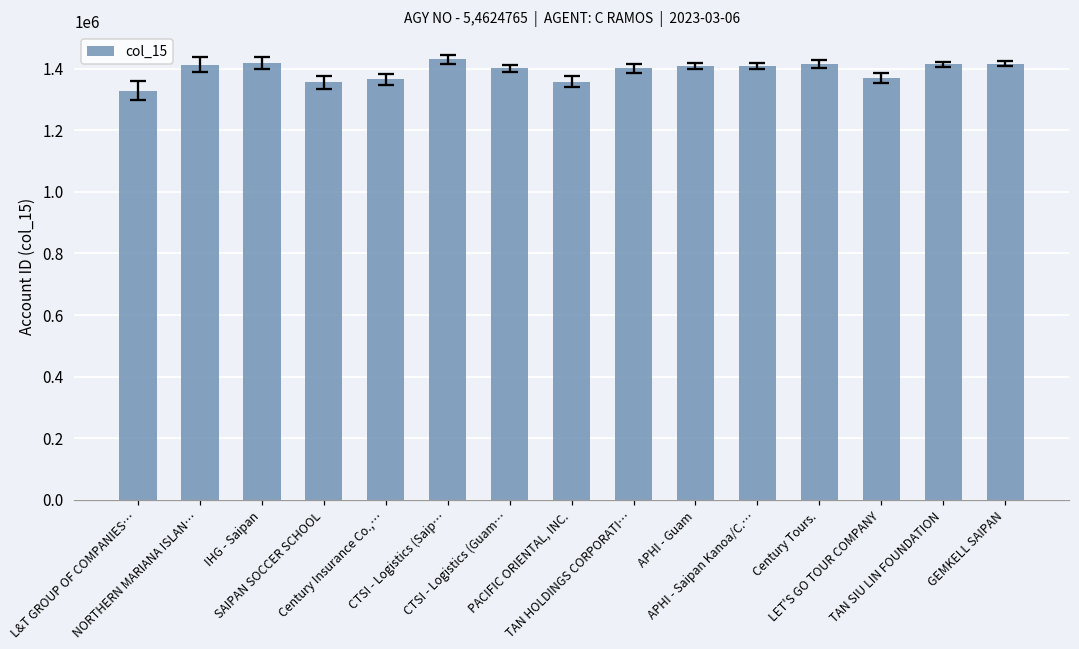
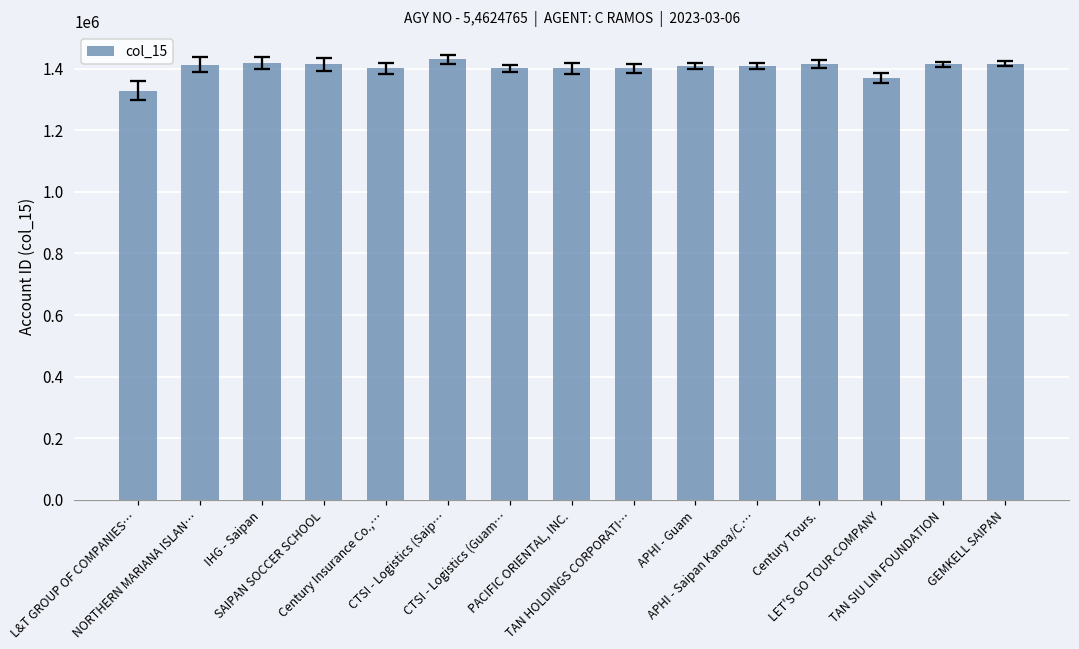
col_15, SAIPAN SOCCER SCHOOL: 1360000 -> 1410000
col_15, Century Insurance Co.,…: 1370000 -> 1400000
col_15, PACIFIC ORIENTAL, INC.: 1360000 -> 1400000
